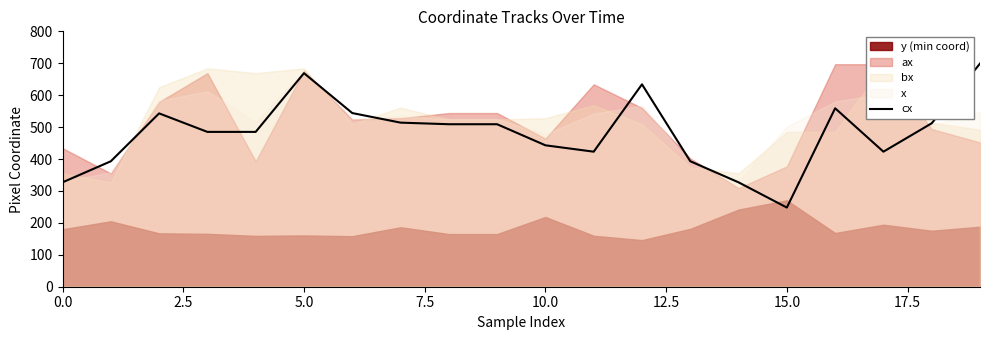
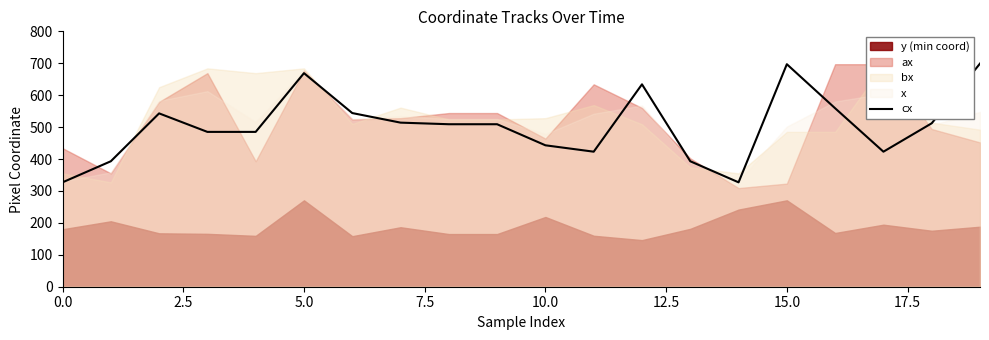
y (min coord), 5.0: 160 -> 270
cx, 15.0: 250 -> 700
ax, 15.0: 380 -> 320
